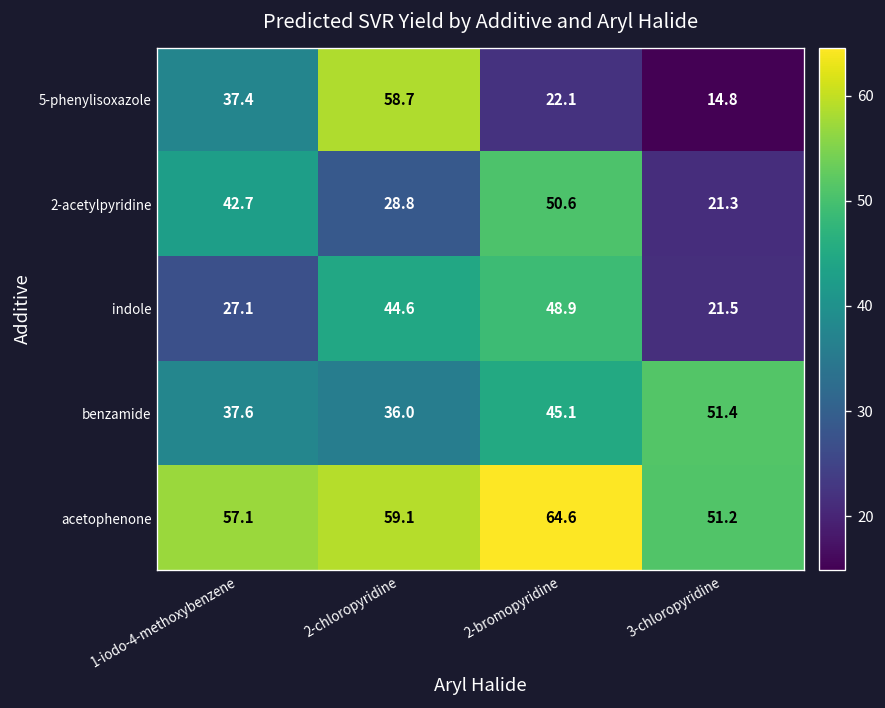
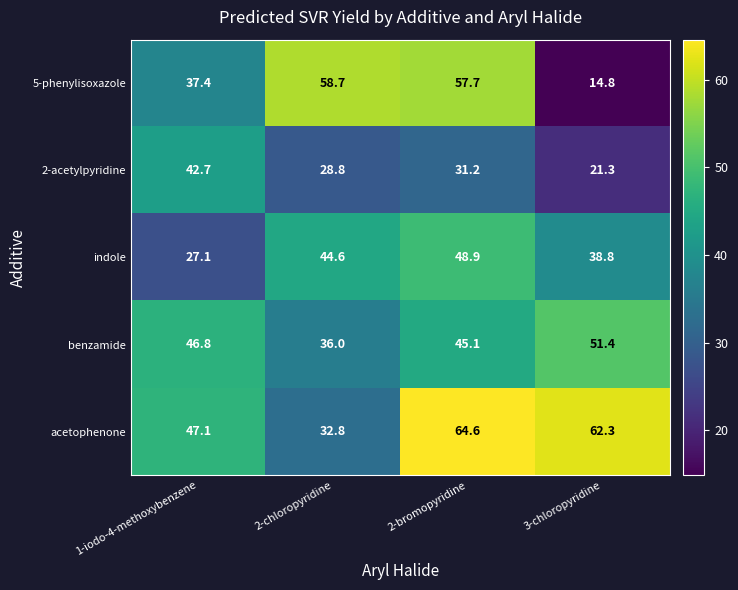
5-phenylisoxazole, 2-bromopyridine: 22.1 -> 57.7
2-acetylpyridine, 2-bromopyridine: 50.6 -> 31.2
indole, 3-chloropyridine: 21.5 -> 38.8
benzamide, 1-iodo-4-methoxybenzene: 37.6 -> 46.8
acetophenone, 1-iodo-4-methoxybenzene: 57.1 -> 47.1
acetophenone, 2-chloropyridine: 59.1 -> 32.8
acetophenone, 3-chloropyridine: 51.2 -> 62.3
